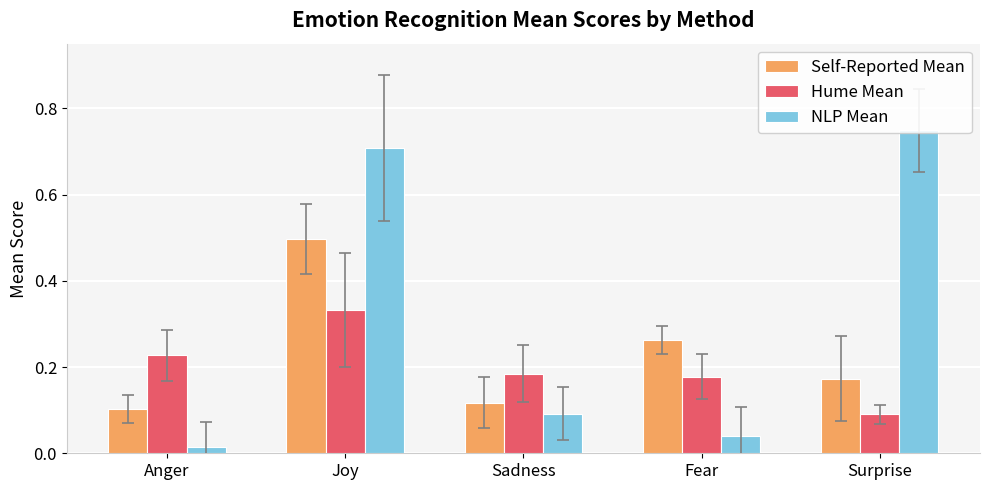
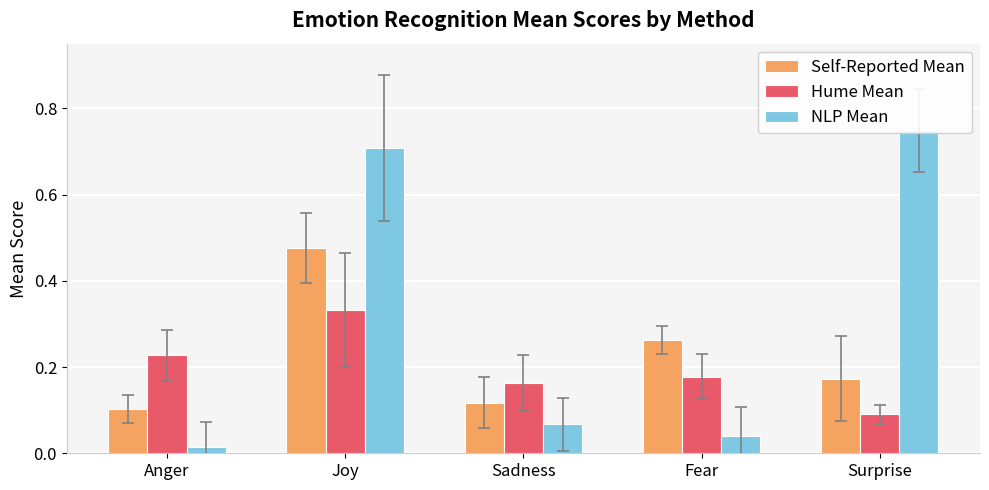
Self-Reported Mean, Joy: 0.50 -> 0.48
Hume Mean, Sadness: 0.19 -> 0.16
NLP Mean, Sadness: 0.09 -> 0.07
